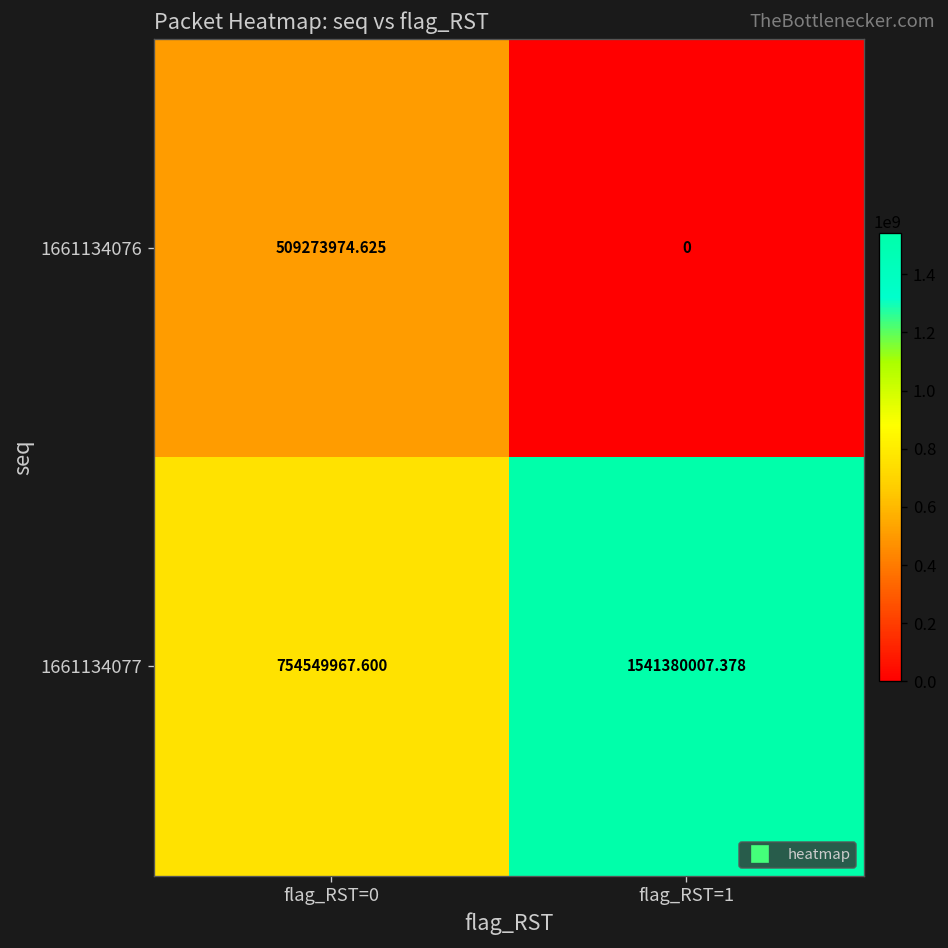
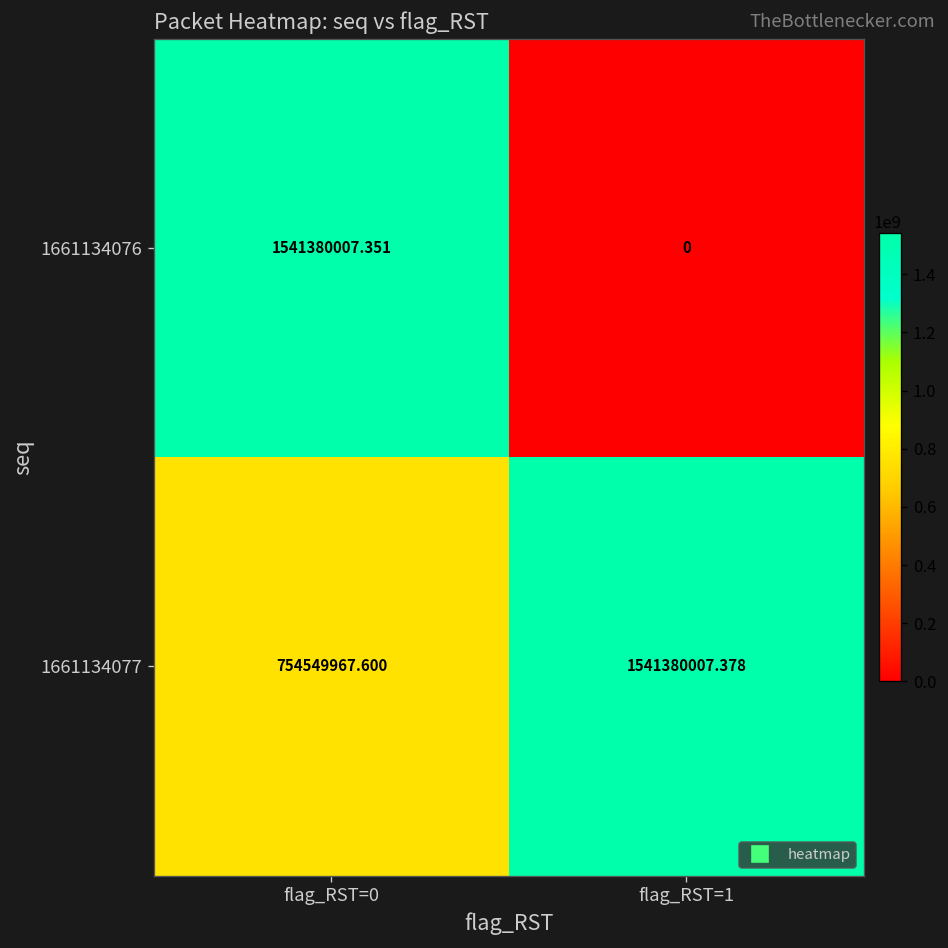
1661134076, flag_RST=0: 509273974.625 -> 1541380007.351
